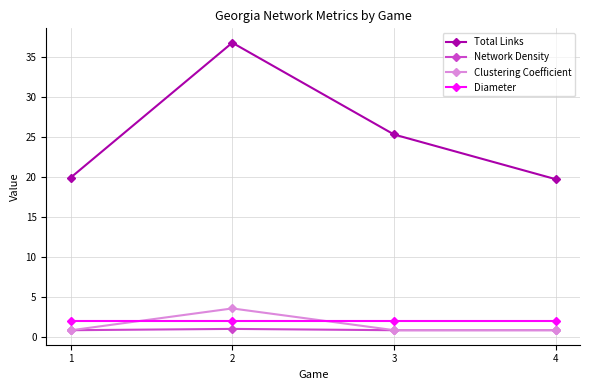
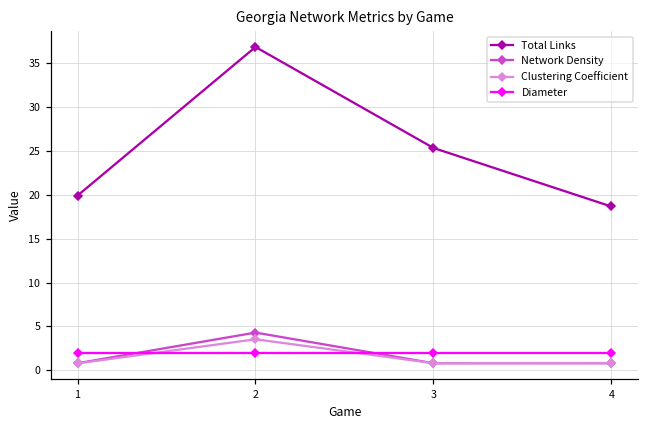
Network Density, 2: 1 -> 4
Total Links, 4: 20 -> 19
